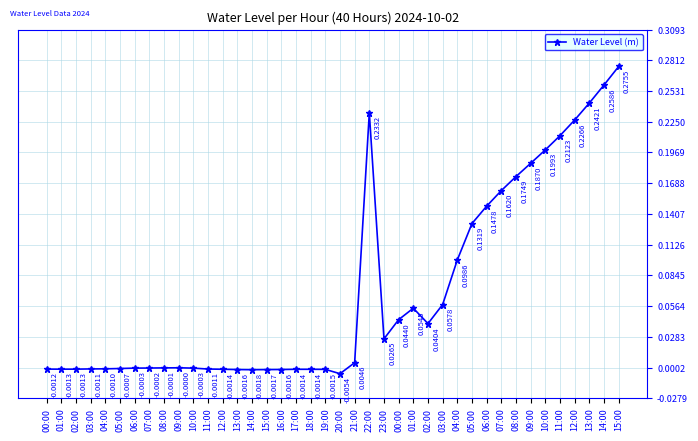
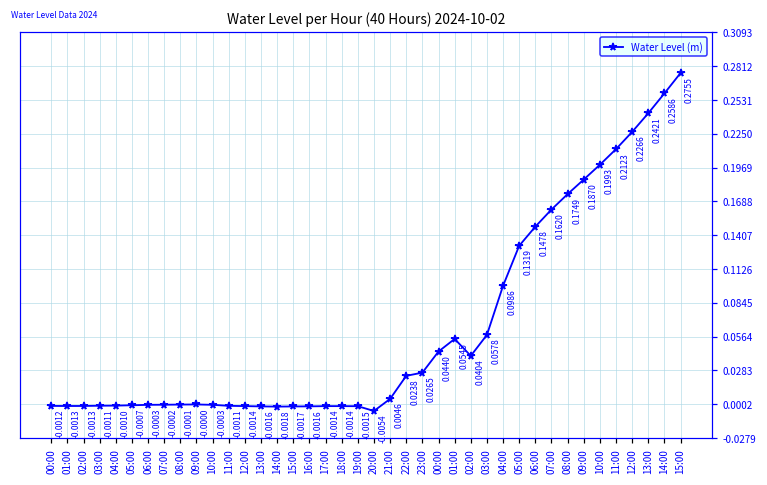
22:00: 0.2332 -> 0.0238
